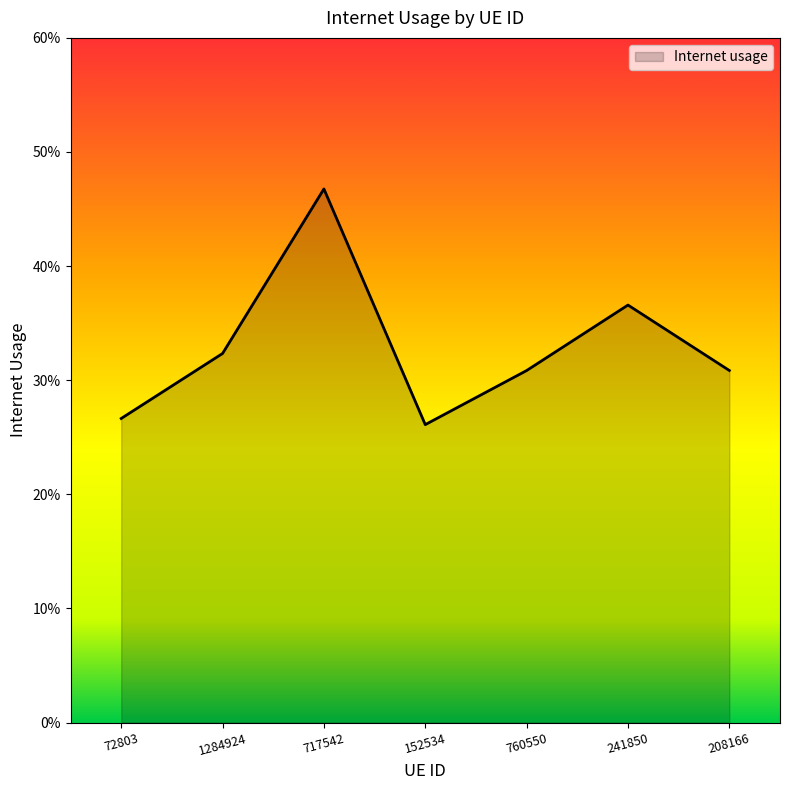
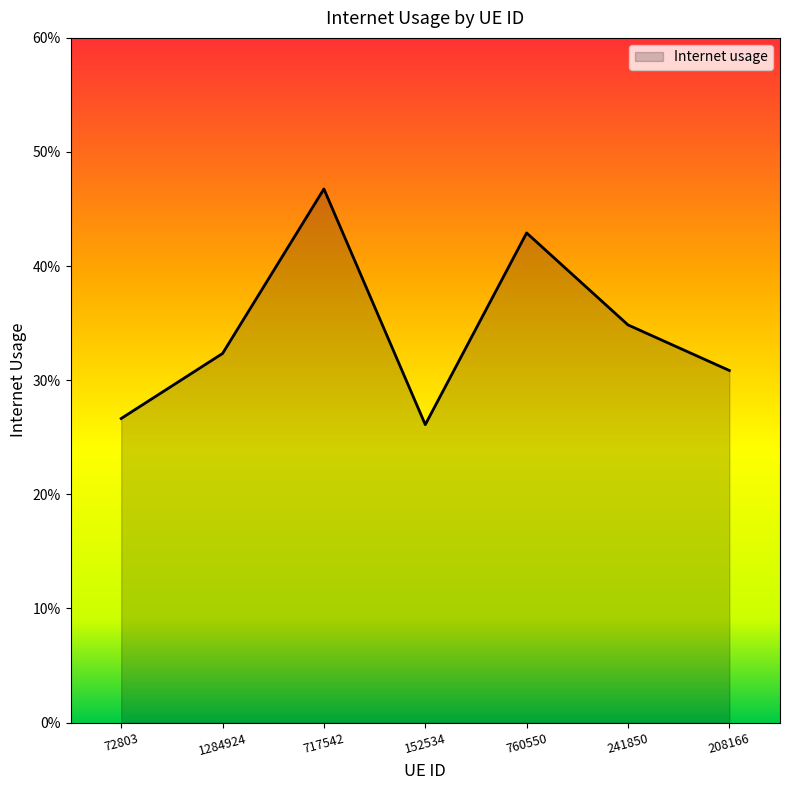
760550: 30.8% -> 42.9%
241850: 36.6% -> 34.8%
